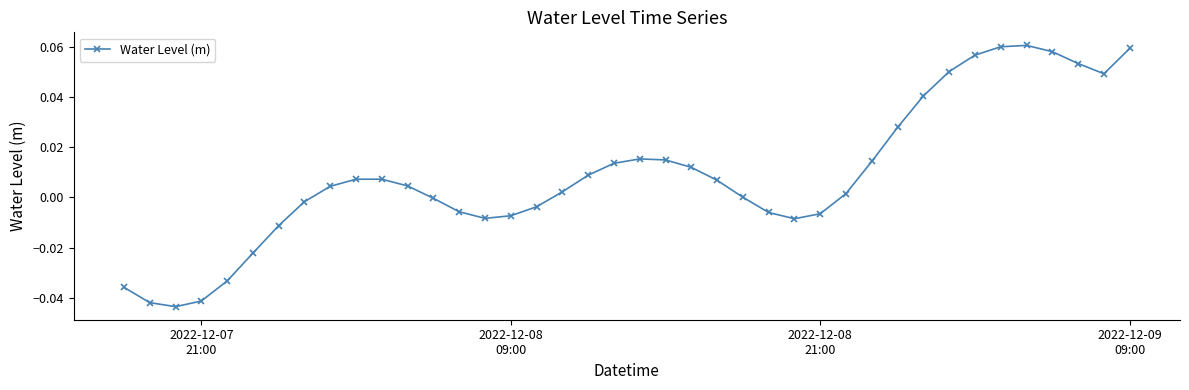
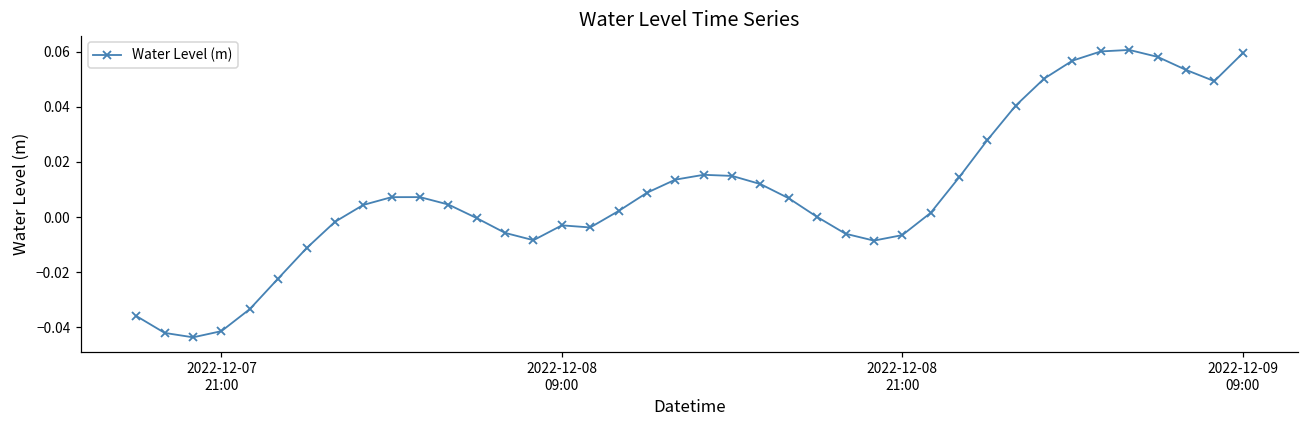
2022-12-08 09:00: -0.007 -> -0.003
